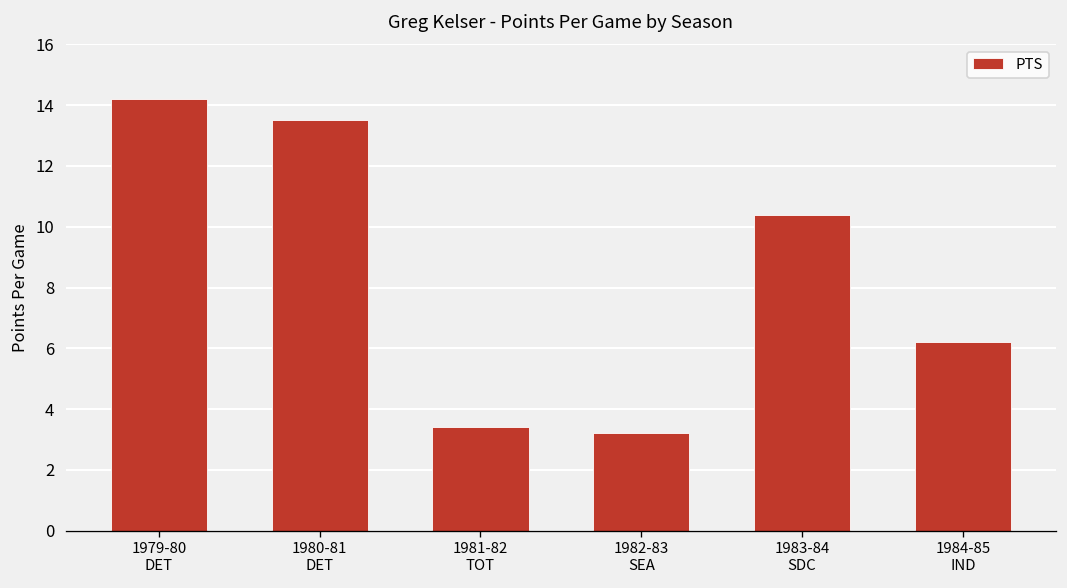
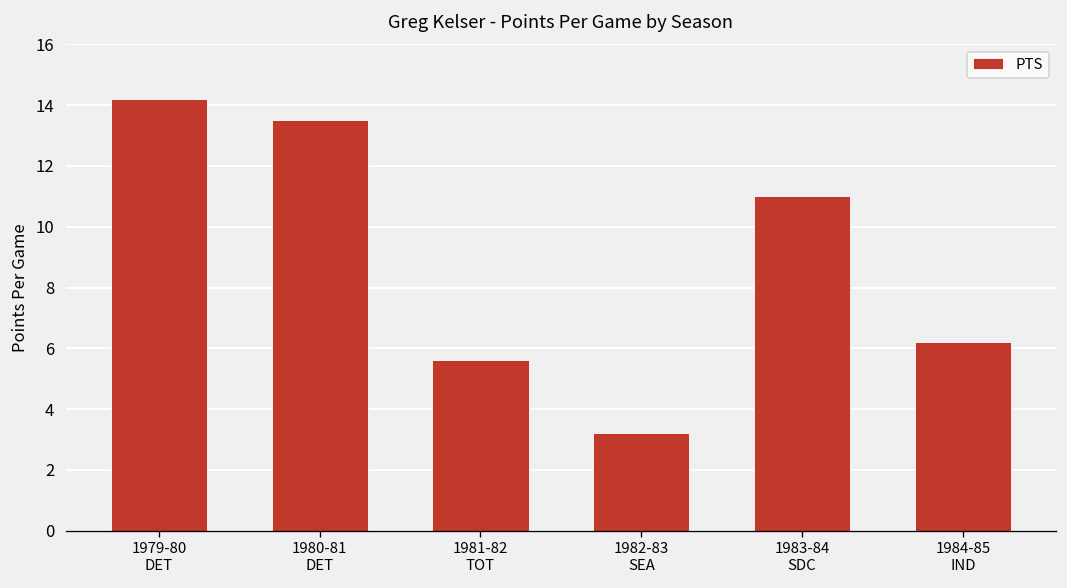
1981-82 TOT: 3.4 -> 5.6
1983-84 SDC: 10.4 -> 11.0
